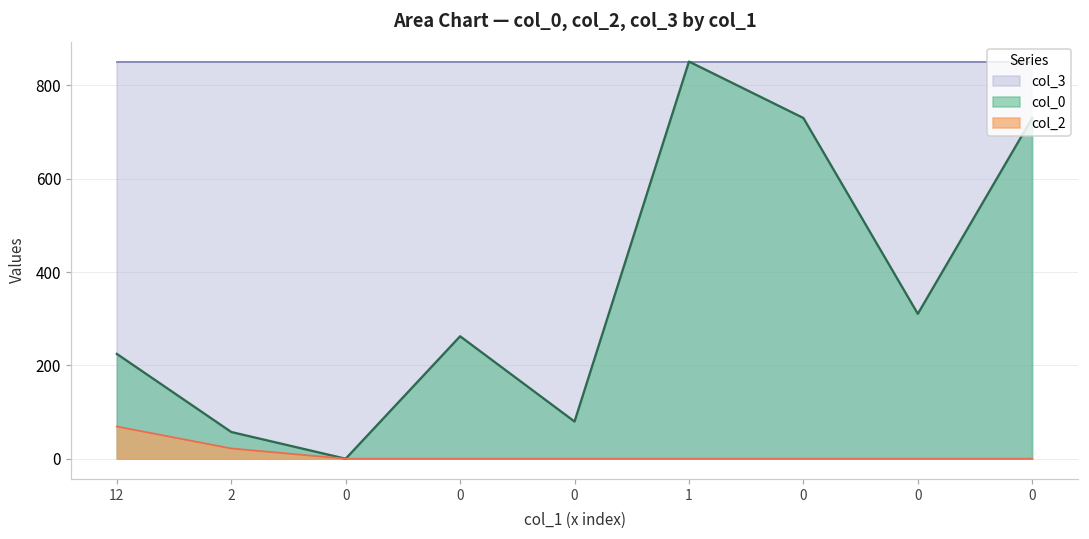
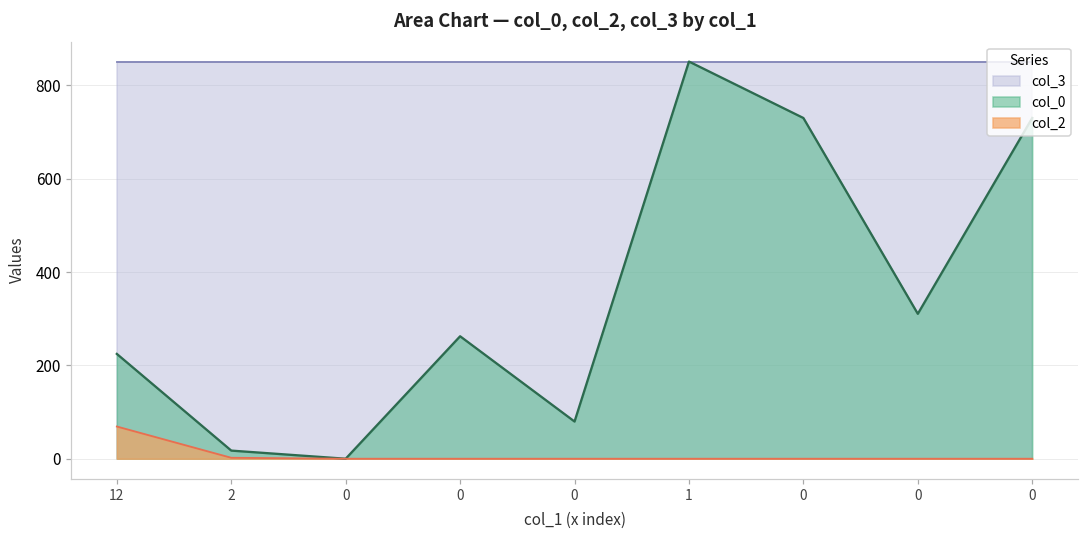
col_0, 2: 60 -> 20
col_2, 2: 20 -> 0
